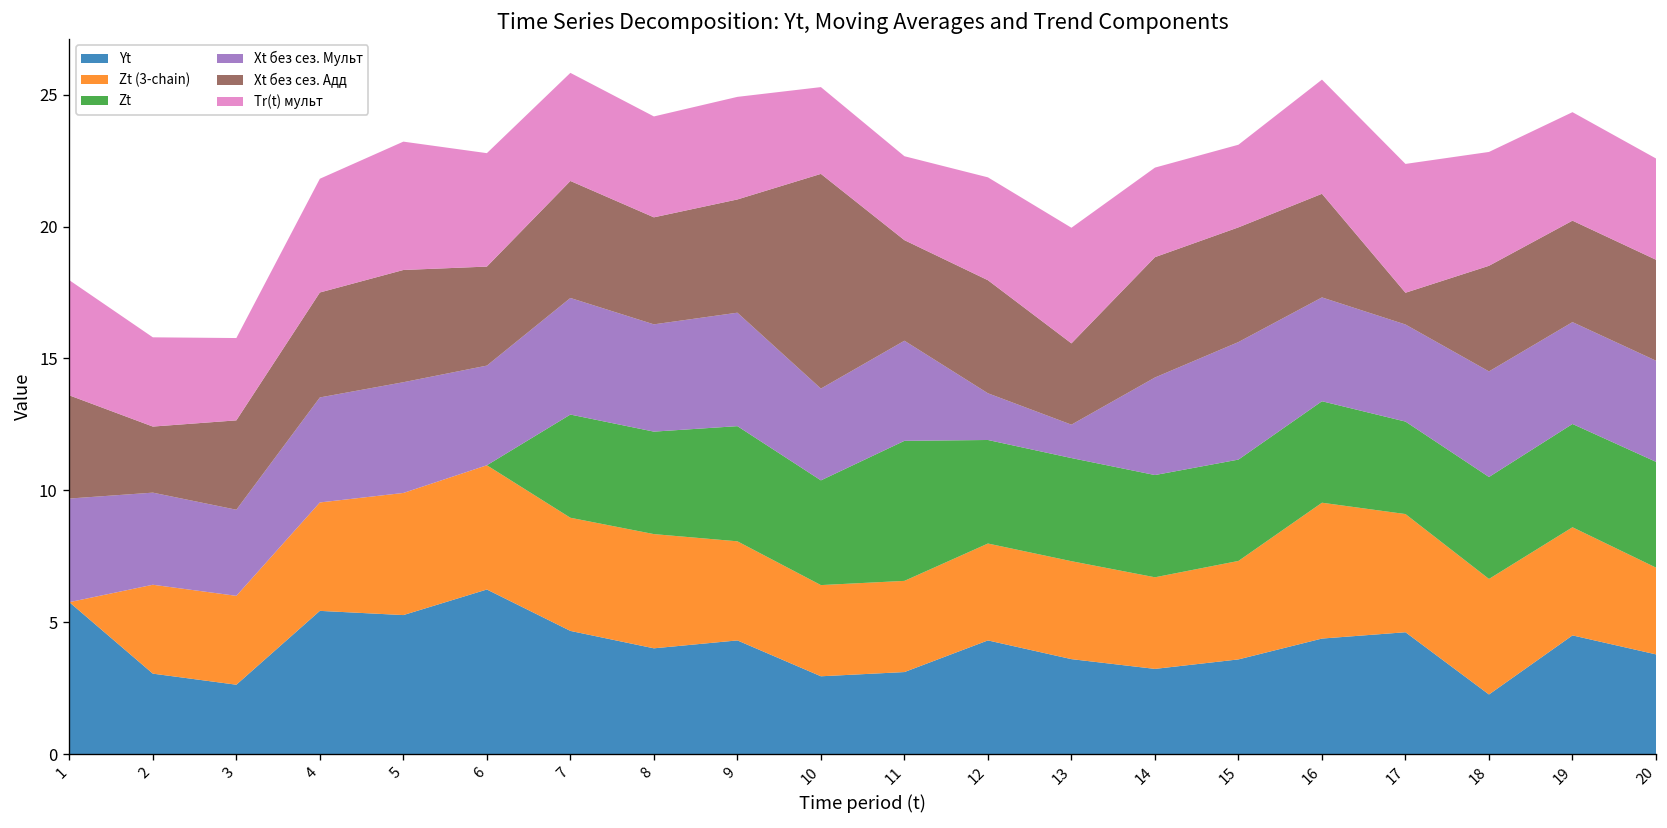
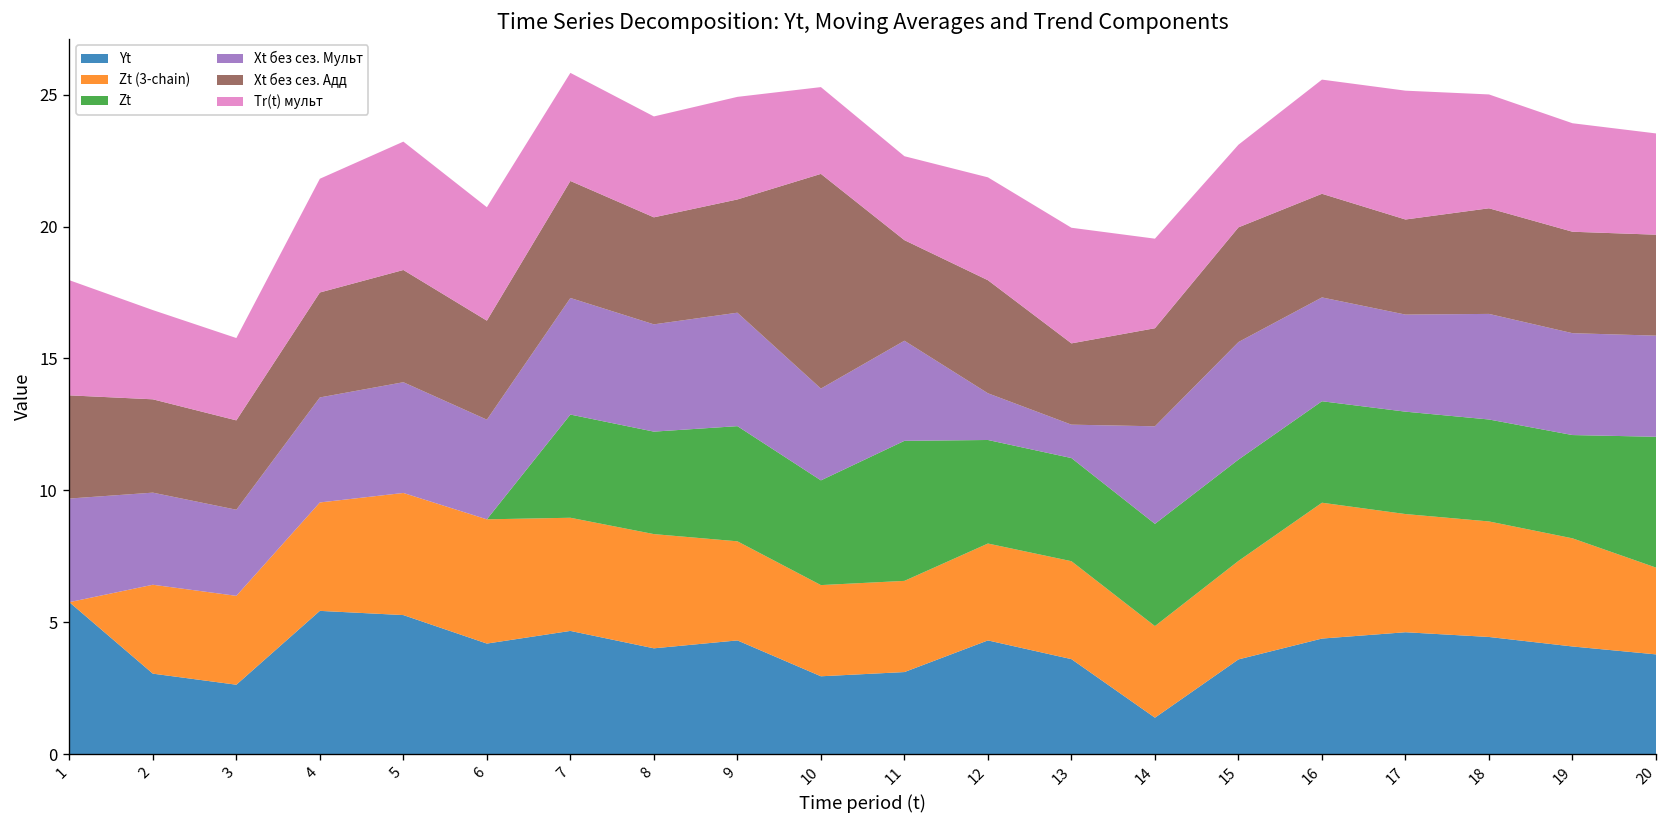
Xt без сез. Адд, 2: 2.5 -> 3.5
Yt, 6: 6.2 -> 4.2
Yt, 14: 3.2 -> 1.4
Xt без сез. Адд, 14: 4.6 -> 3.7
Zt, 17: 3.5 -> 3.9
Xt без сез. Адд, 17: 1.2 -> 3.6
Yt, 18: 2.3 -> 4.4
Yt, 19: 4.5 -> 4.1
Zt, 20: 4.0 -> 5.0
